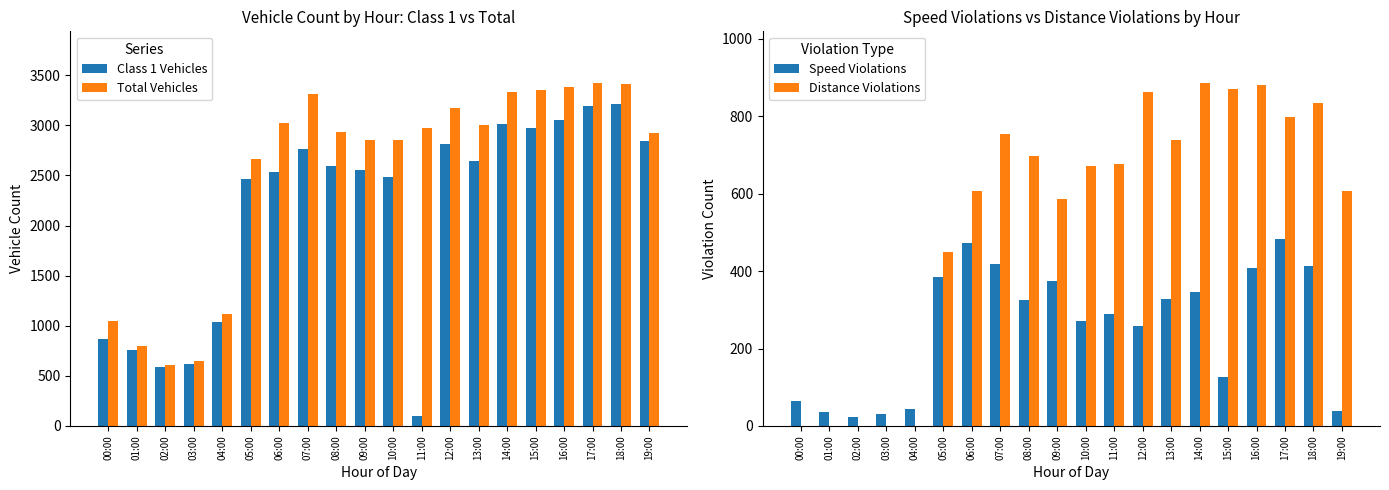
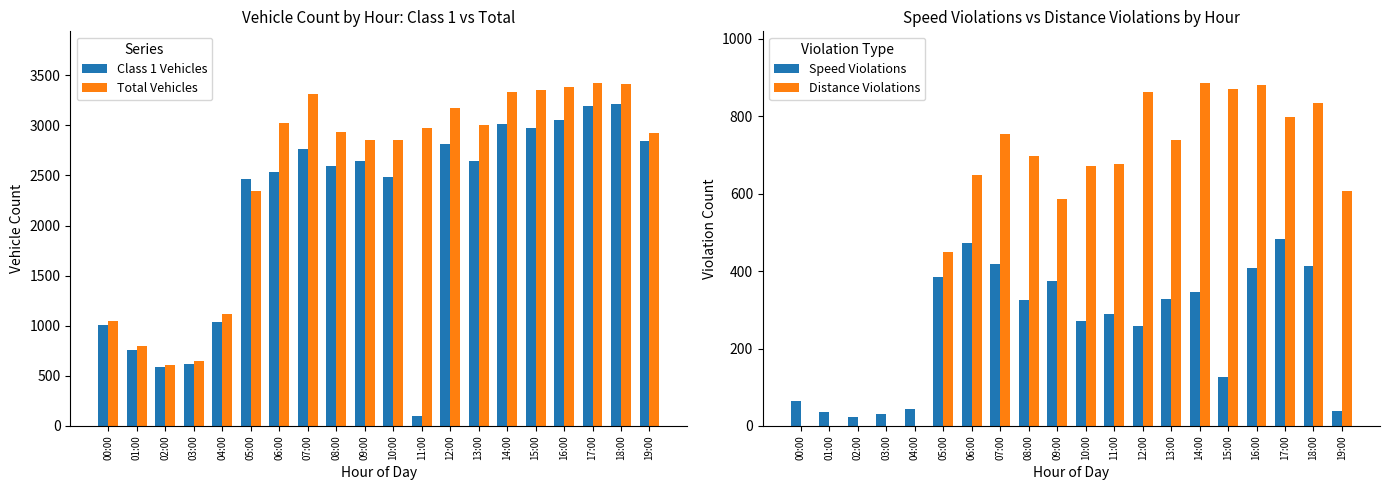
Vehicle Count by Hour: Class 1 vs Total, Class 1 Vehicles, 00:00: 870 -> 1010
Vehicle Count by Hour: Class 1 vs Total, Total Vehicles, 05:00: 2670 -> 2340
Vehicle Count by Hour: Class 1 vs Total, Class 1 Vehicles, 09:00: 2560 -> 2650
Speed Violations vs Distance Violations by Hour, Distance Violations, 06:00: 610 -> 650
